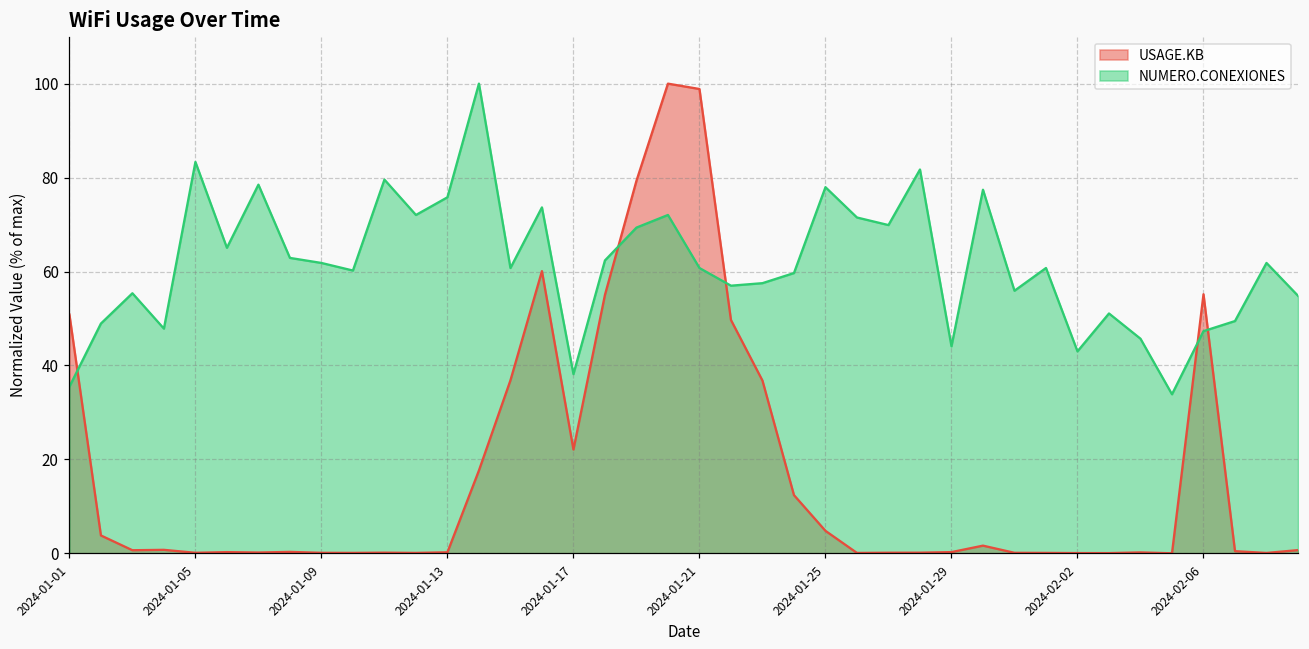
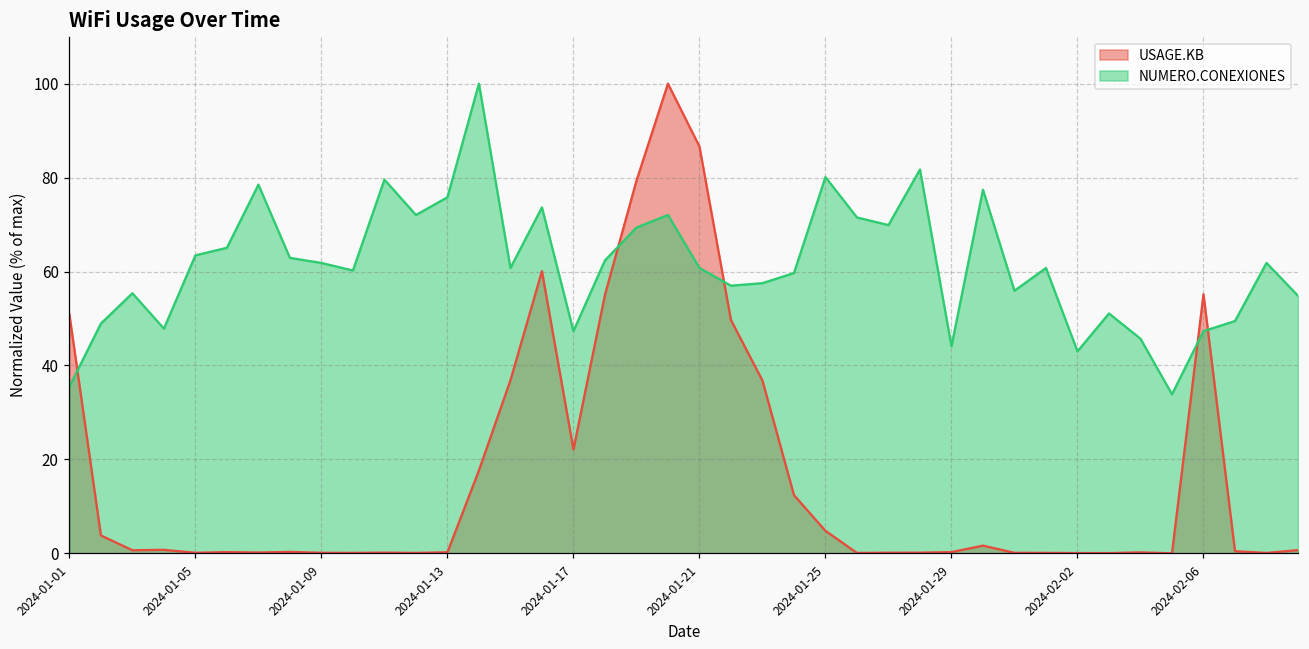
NUMERO.CONEXIONES, 2024-01-05: 83 -> 63
NUMERO.CONEXIONES, 2024-01-17: 38 -> 47
USAGE.KB, 2024-01-21: 99 -> 87
NUMERO.CONEXIONES, 2024-01-25: 78 -> 80
